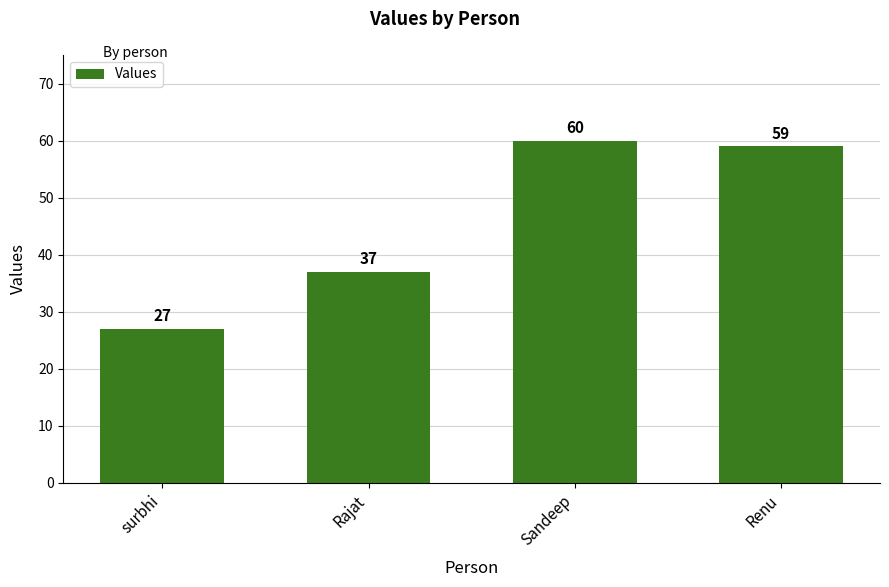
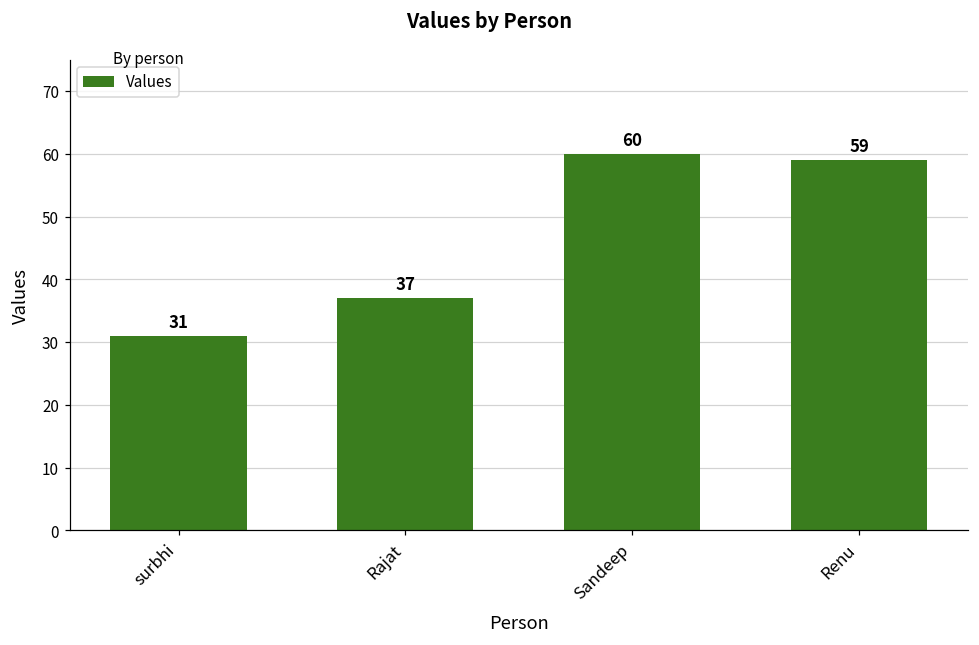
surbhi: 27 -> 31
